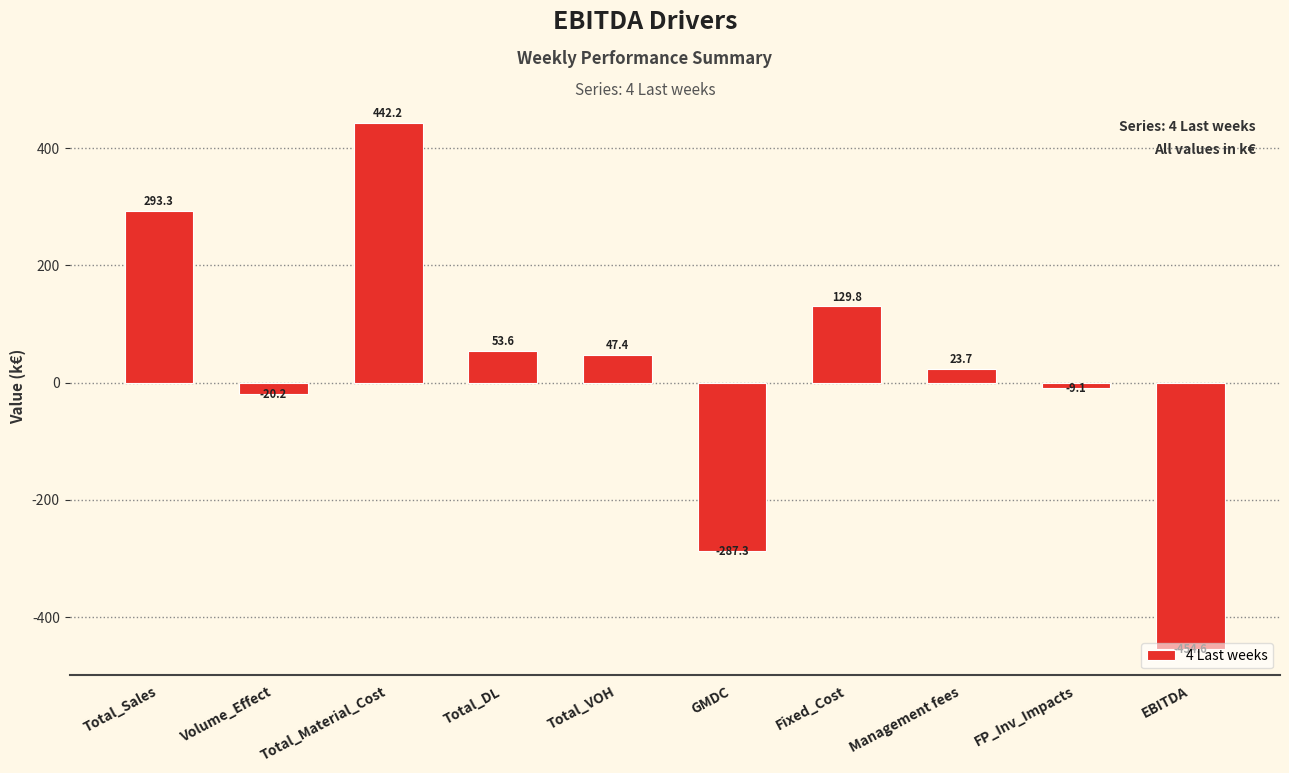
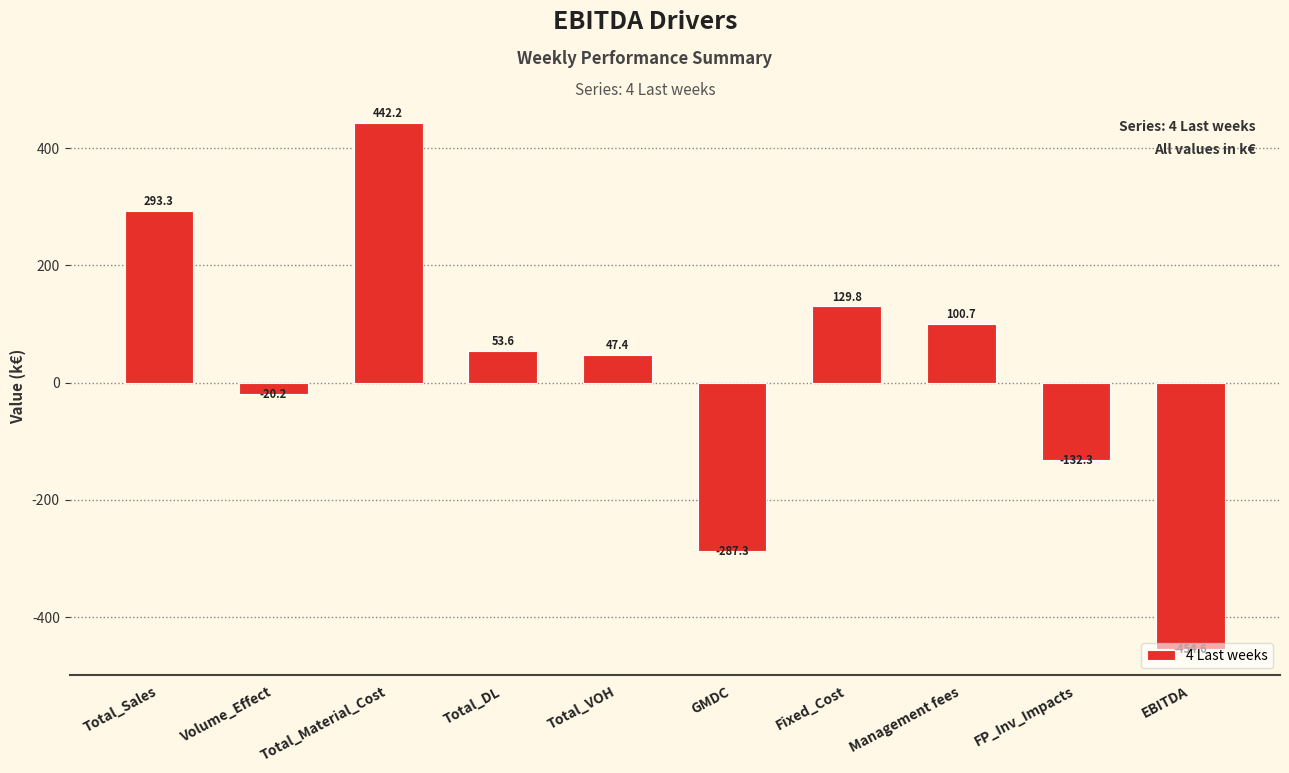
Management fees: 23.7 -> 100.7
FP_Inv_Impacts: -9.1 -> -132.3
